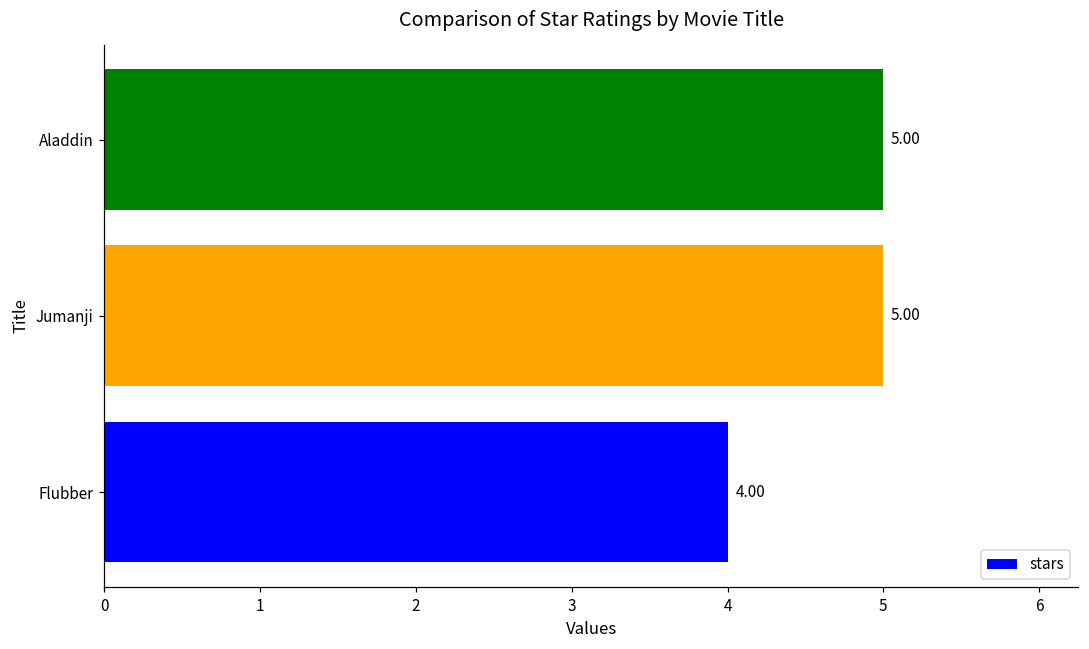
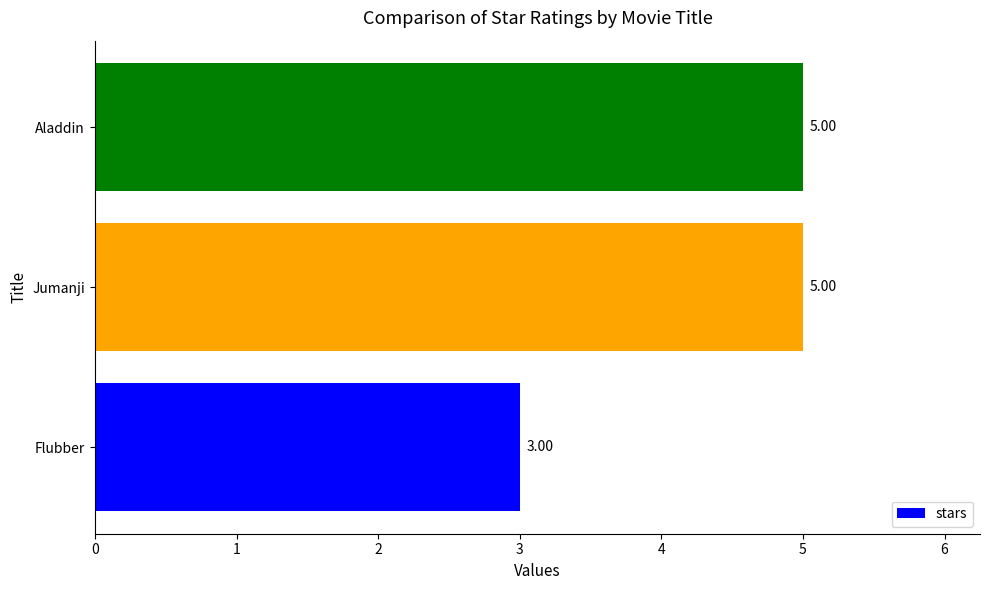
Flubber: 4.00 -> 3.00
